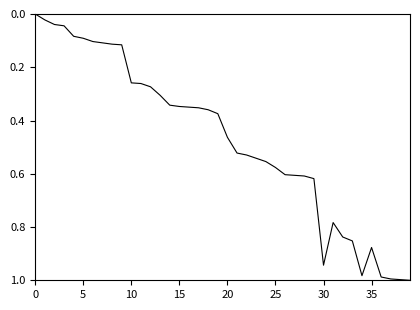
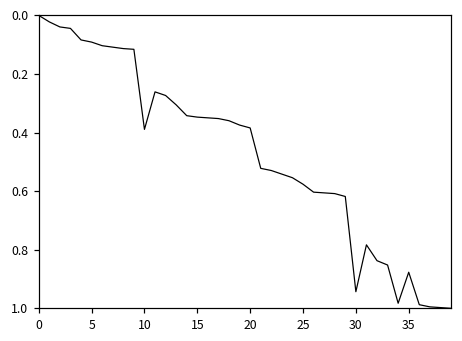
10: 0.26 -> 0.39
20: 0.46 -> 0.38
